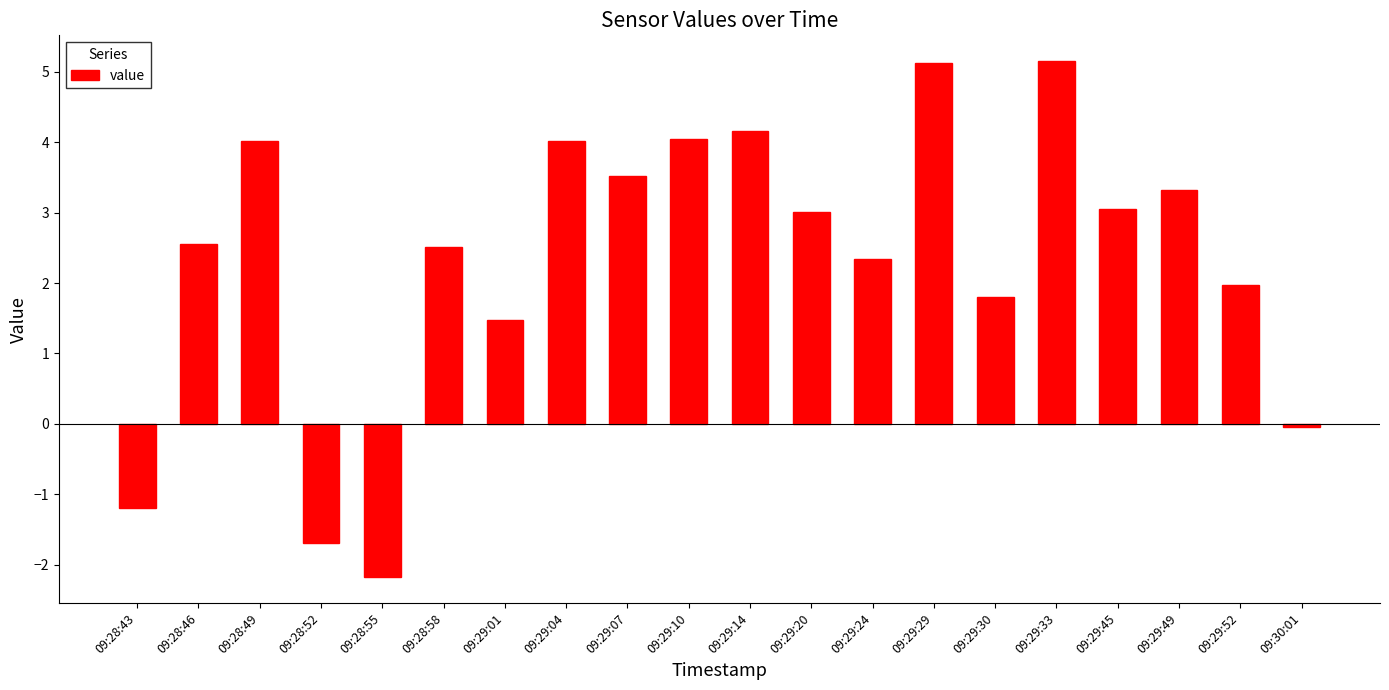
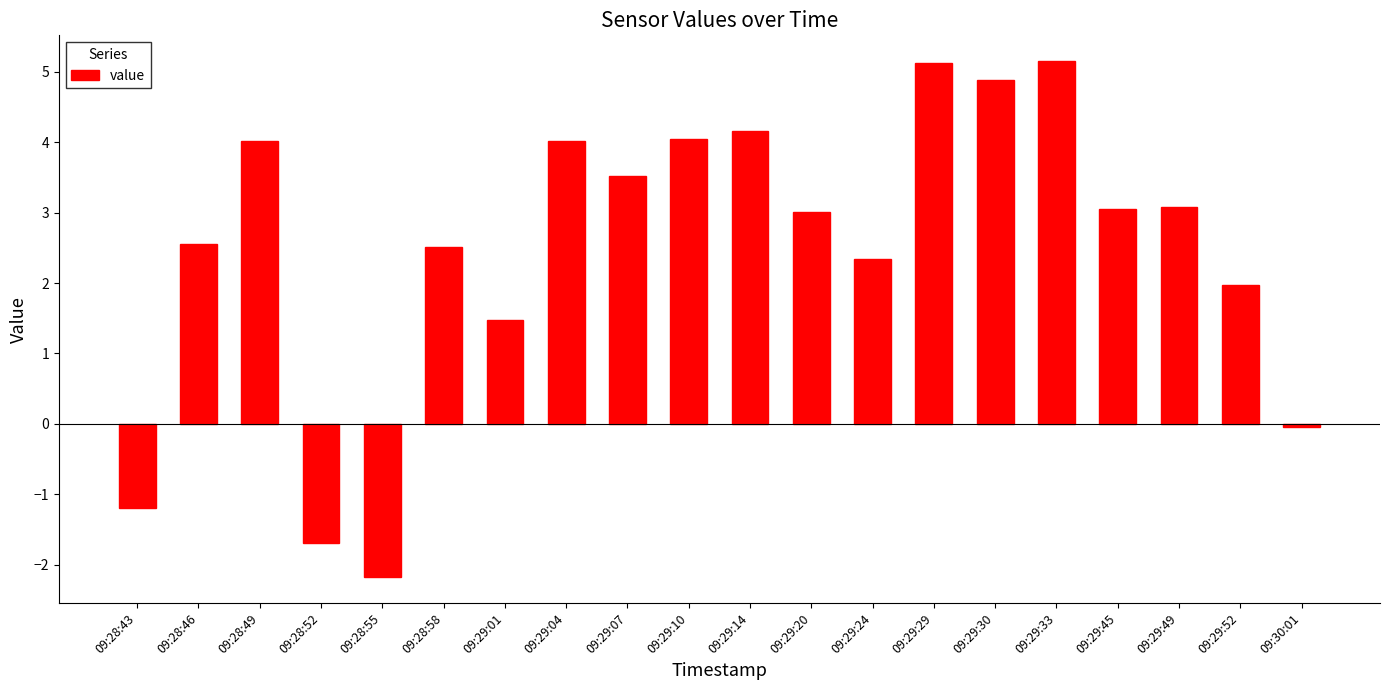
09:29:30: 1.8 -> 4.9
09:29:49: 3.3 -> 3.1
